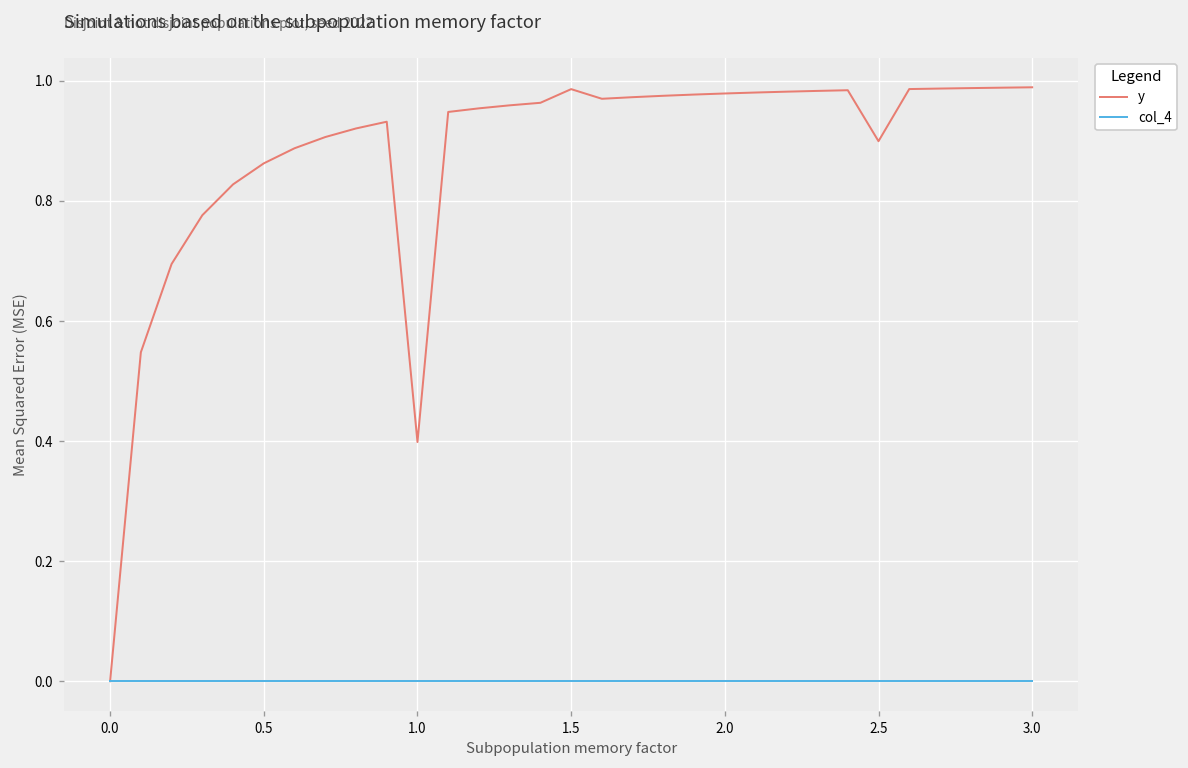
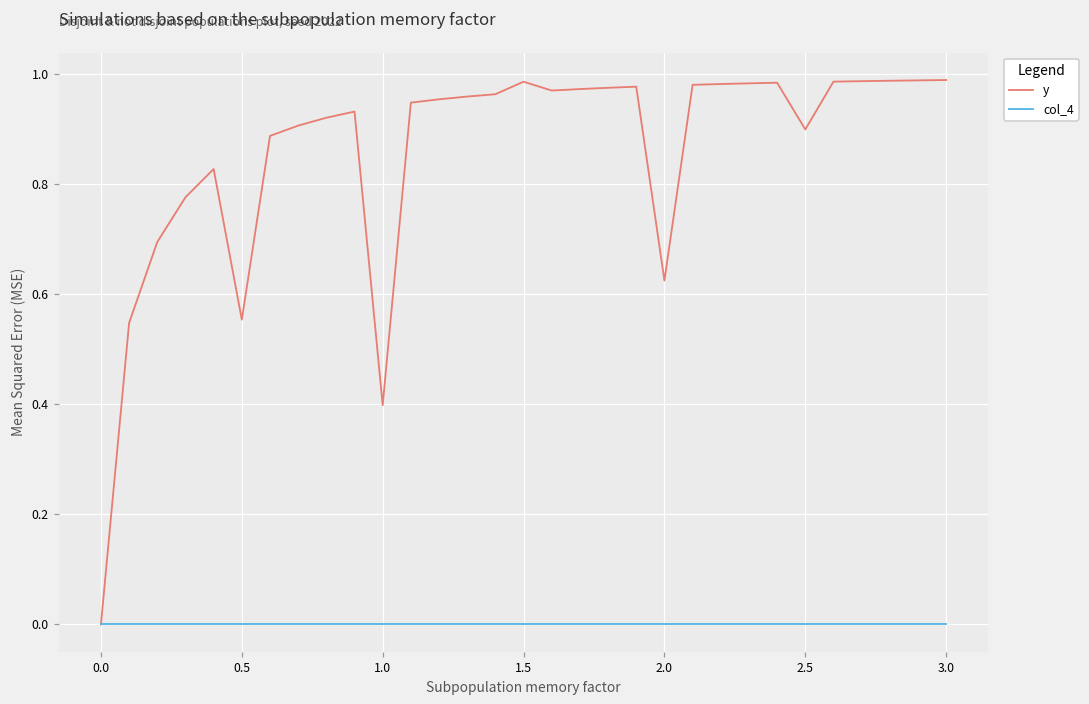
y, 0.5: 0.86 -> 0.55
y, 2.0: 0.98 -> 0.62
